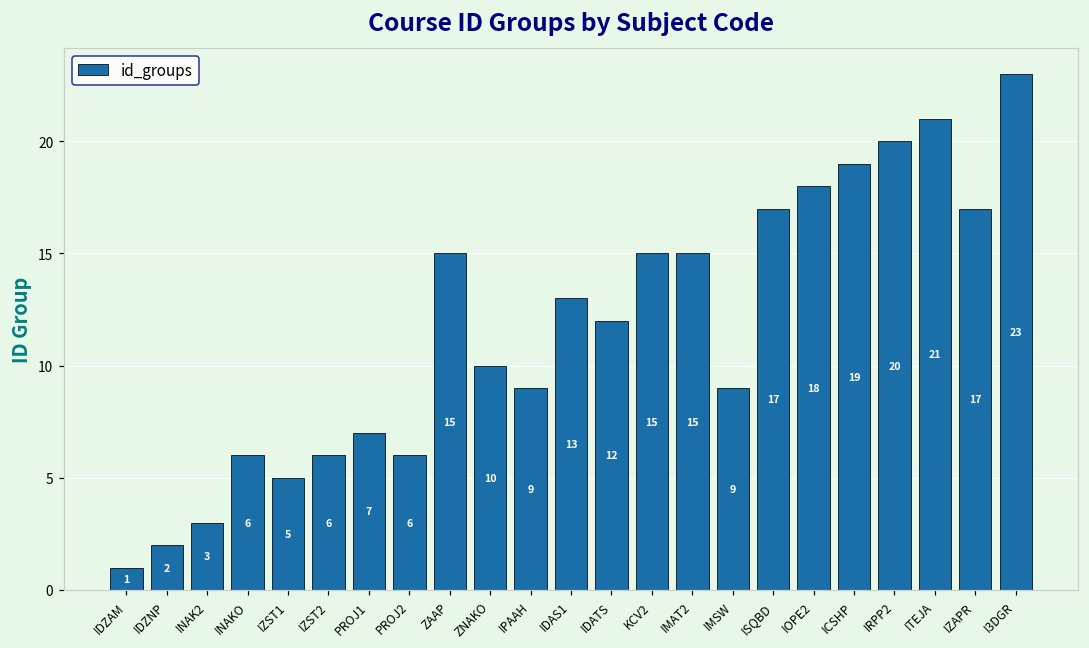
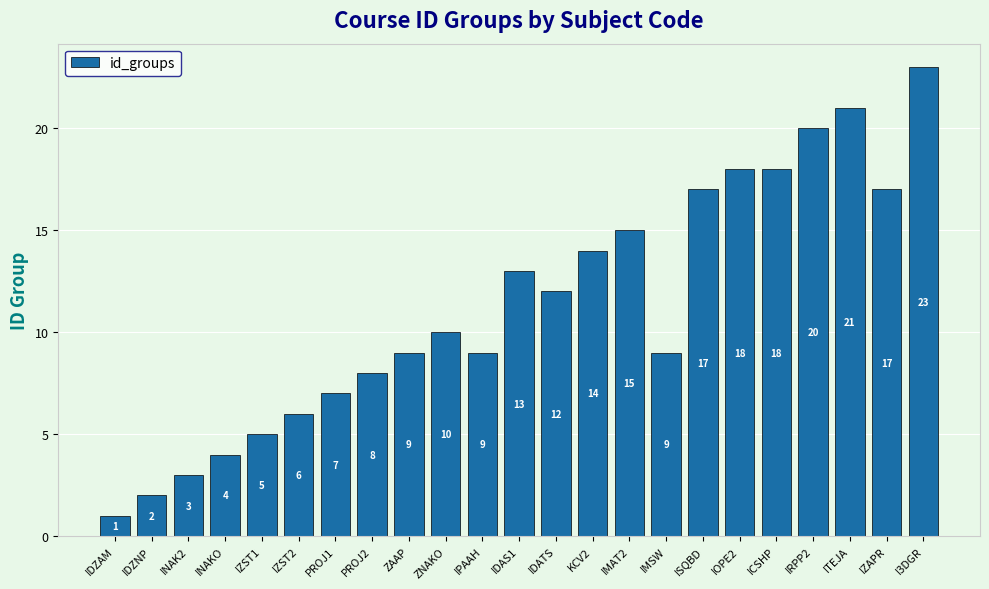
INAKO: 6 -> 4
PROJ2: 6 -> 8
ZAAP: 15 -> 9
KCV2: 15 -> 14
ICSHP: 19 -> 18
